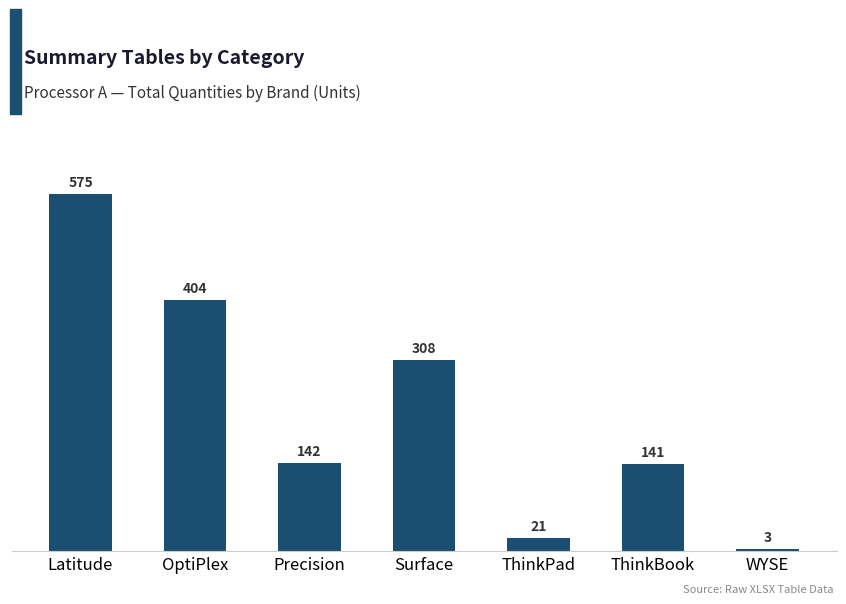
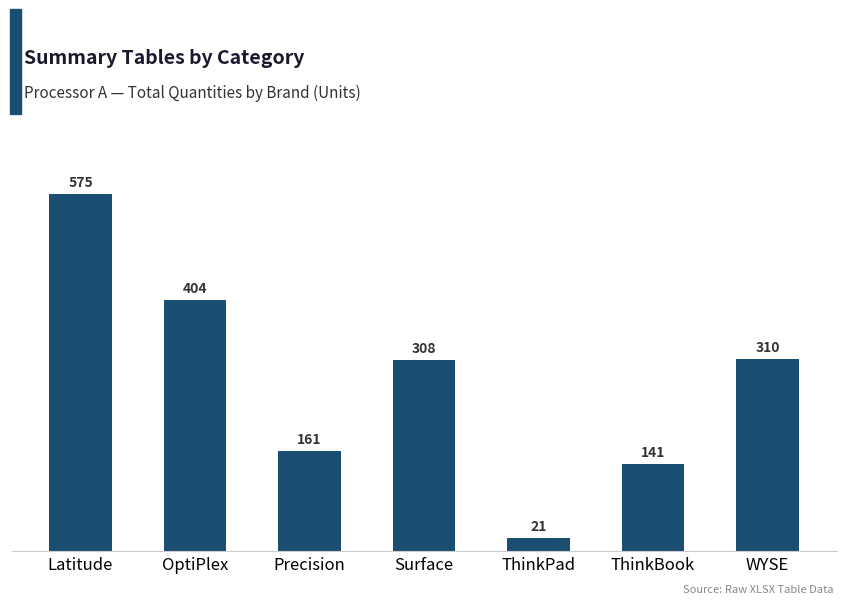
Precision: 142 -> 161
WYSE: 3 -> 310
